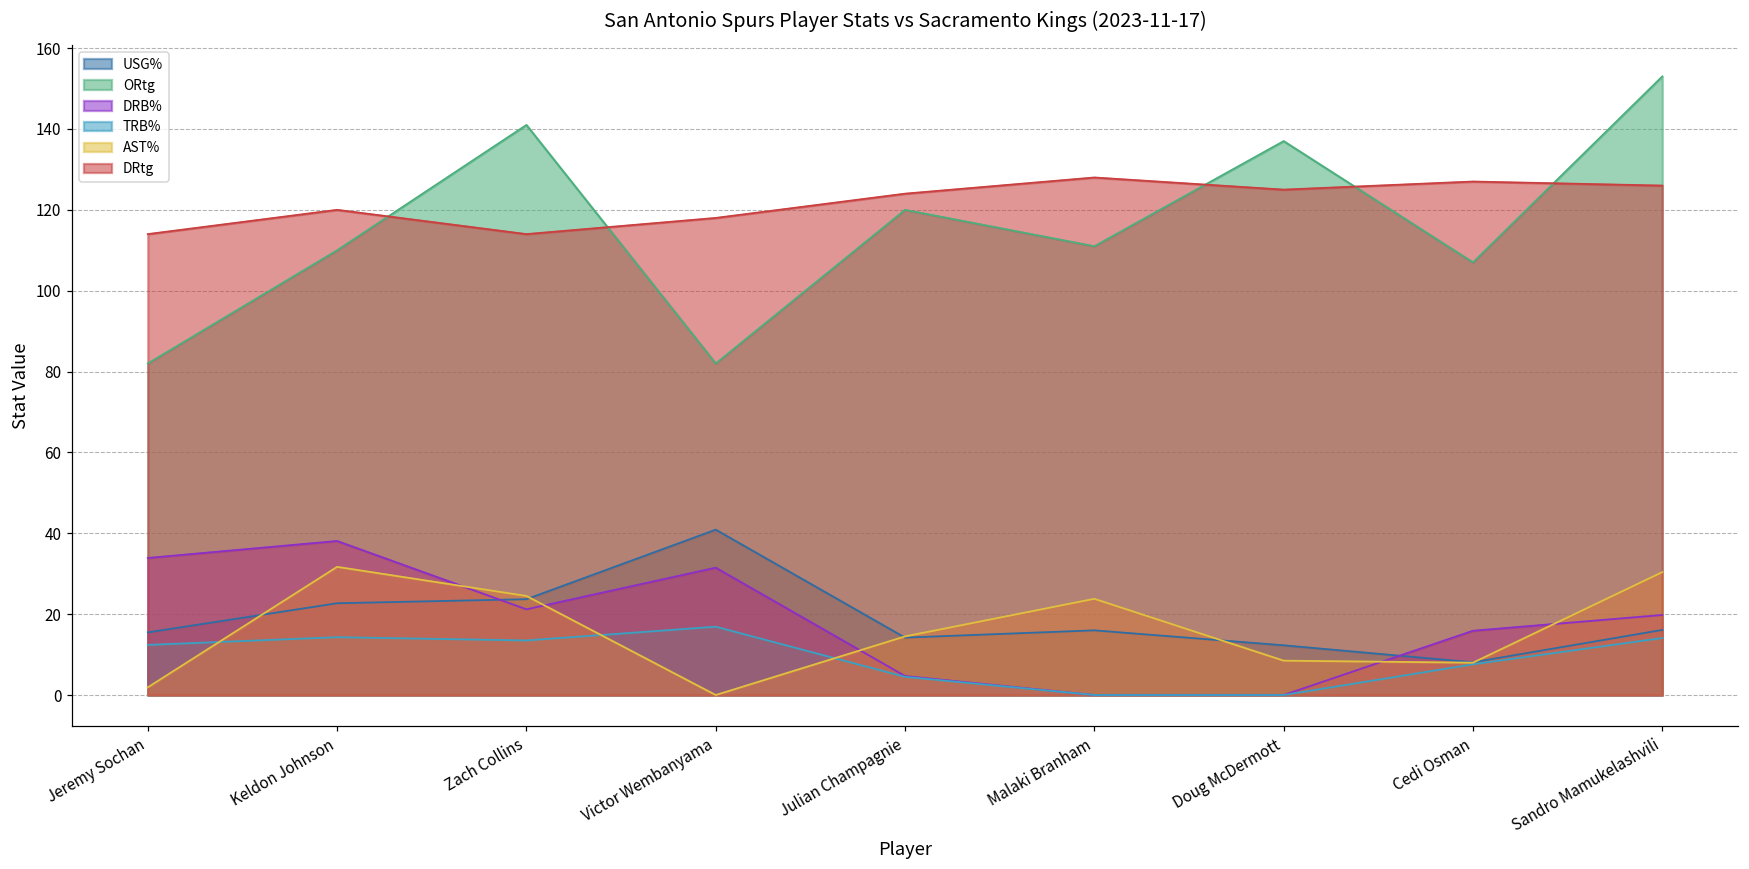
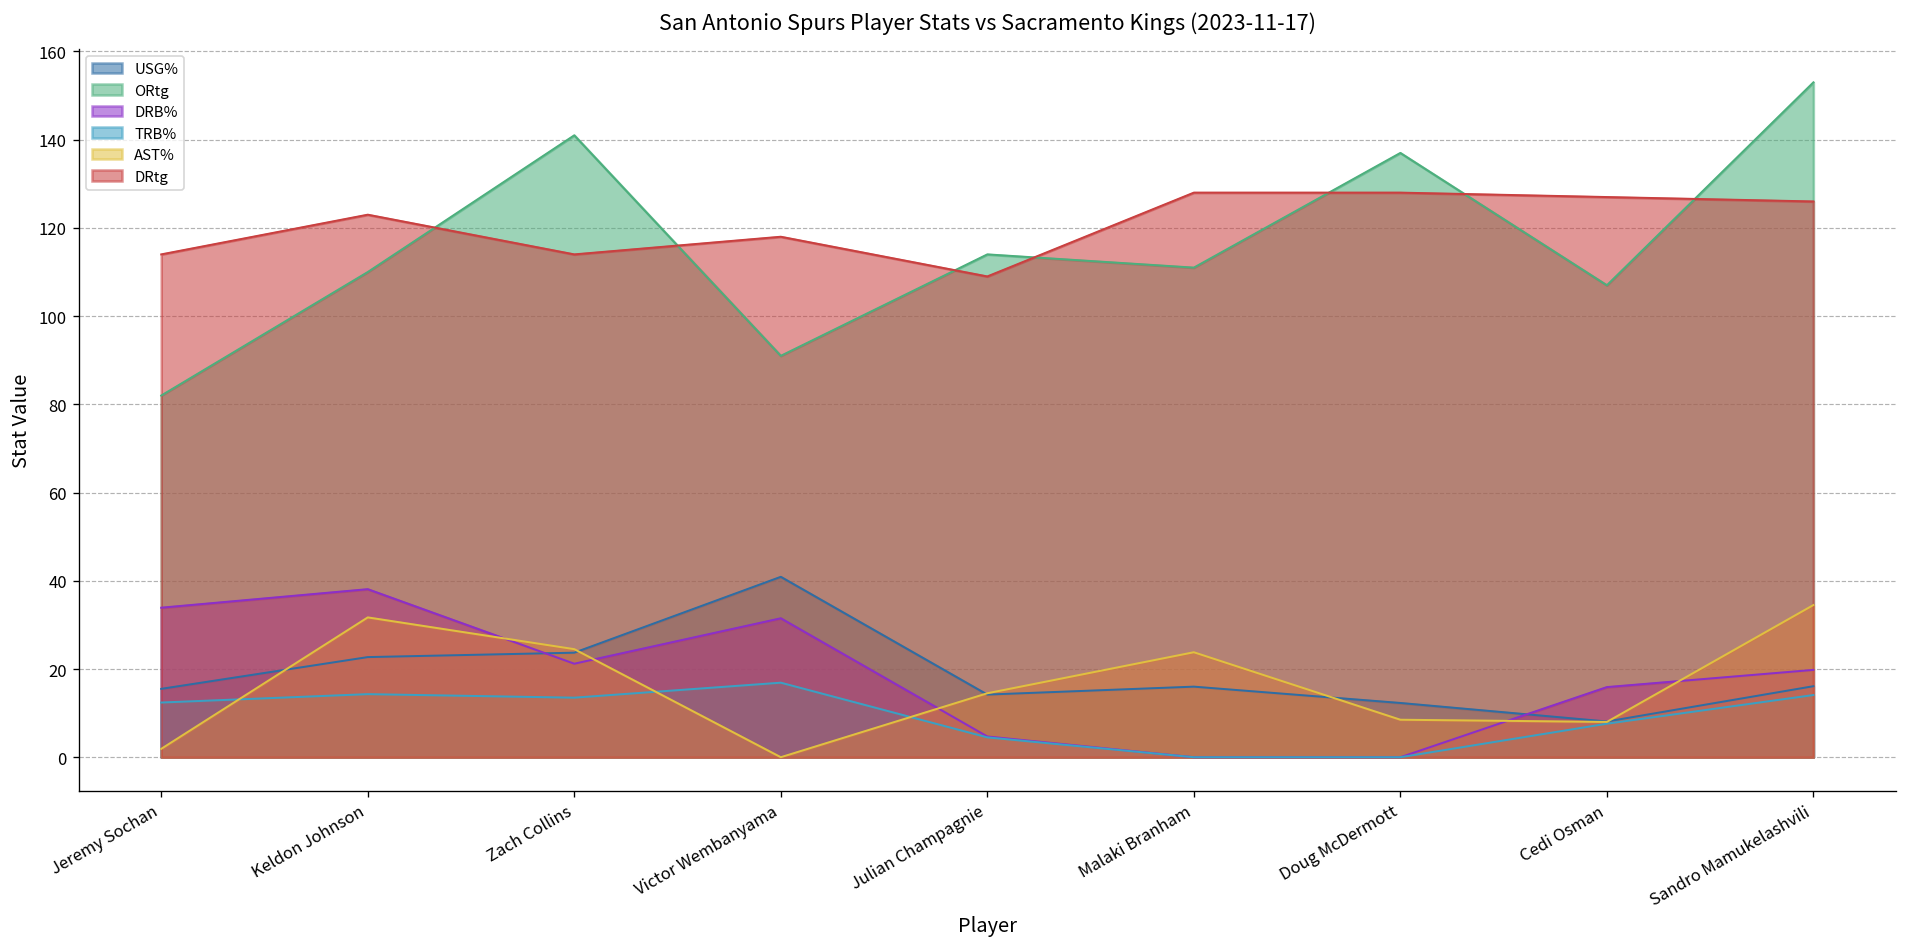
DRtg, Keldon Johnson: 120 -> 123
ORtg, Victor Wembanyama: 82 -> 91
ORtg, Julian Champagnie: 120 -> 114
DRtg, Julian Champagnie: 124 -> 109
DRtg, Doug McDermott: 125 -> 128
AST%, Sandro Mamukelashvili: 30 -> 35
